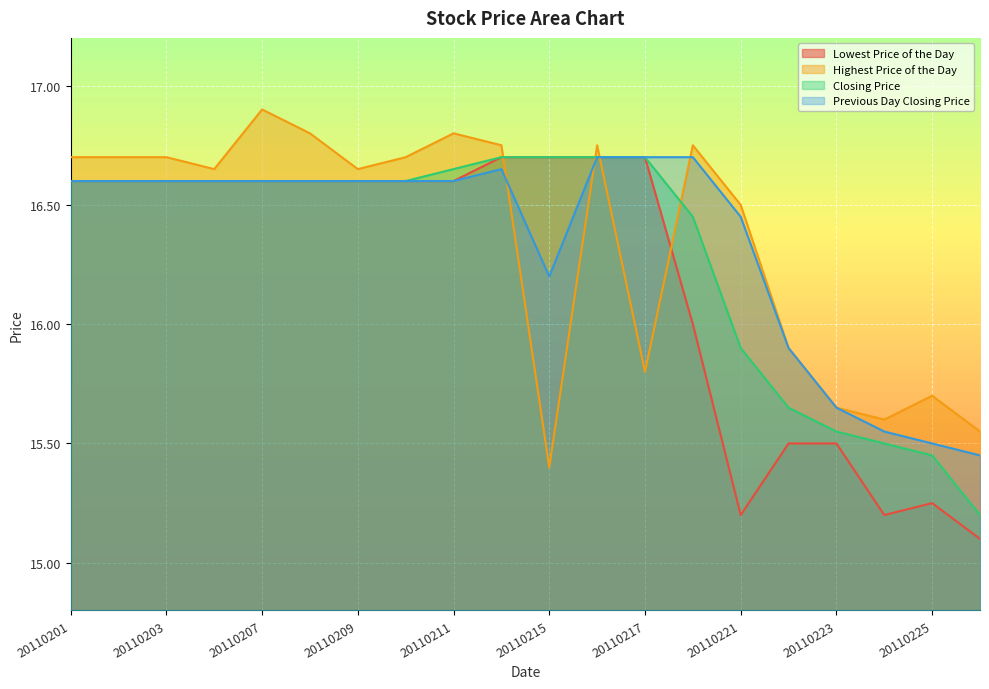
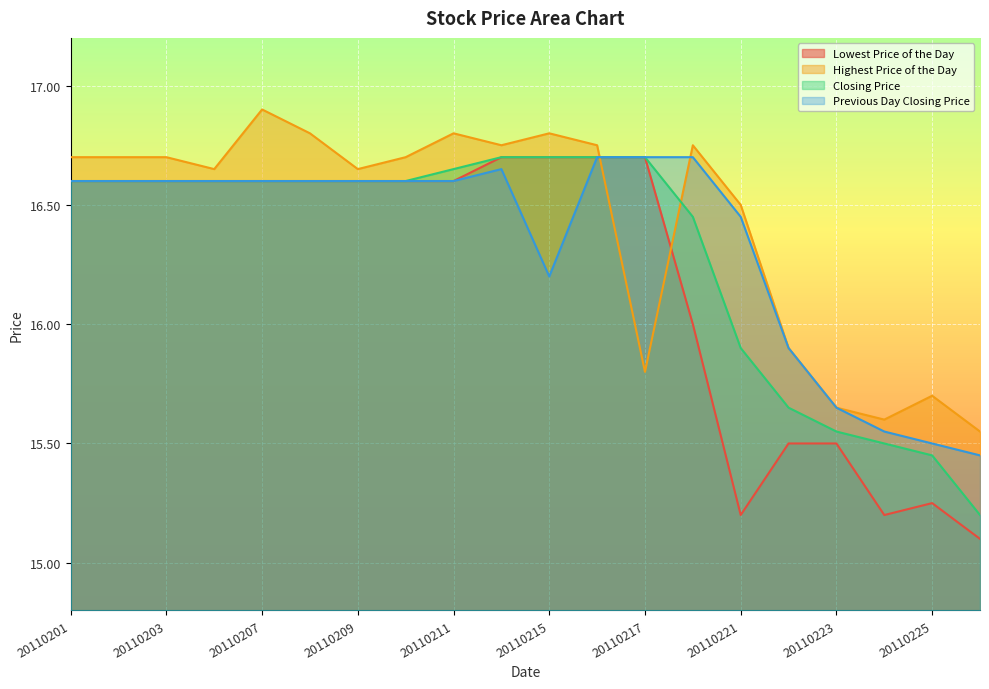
Highest Price of the Day, 20110215: 15.4 -> 16.8
